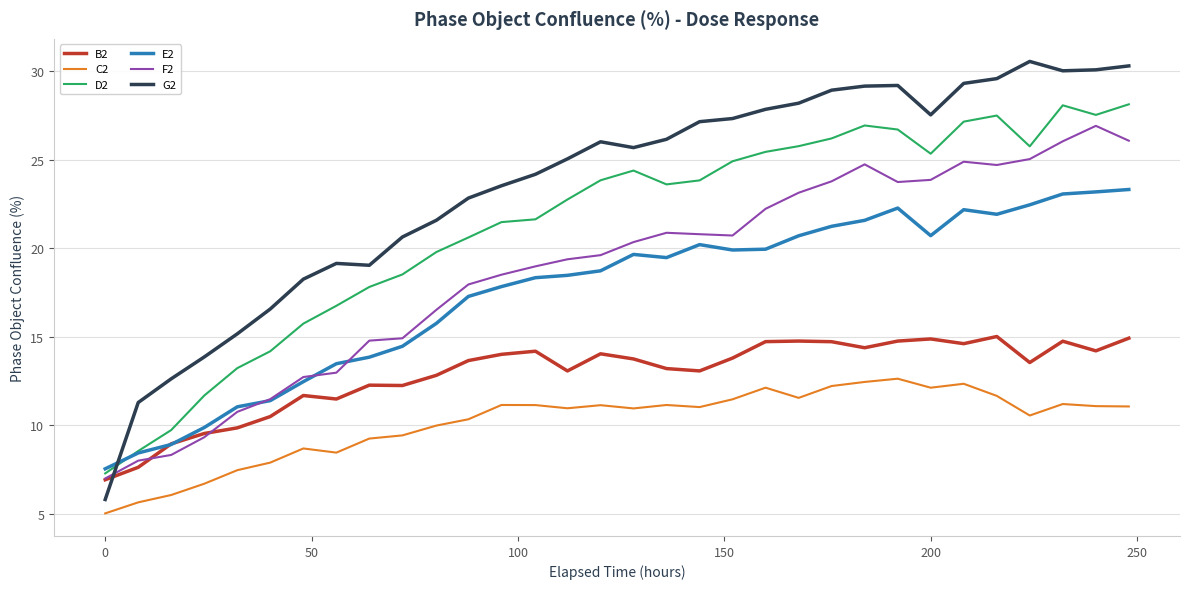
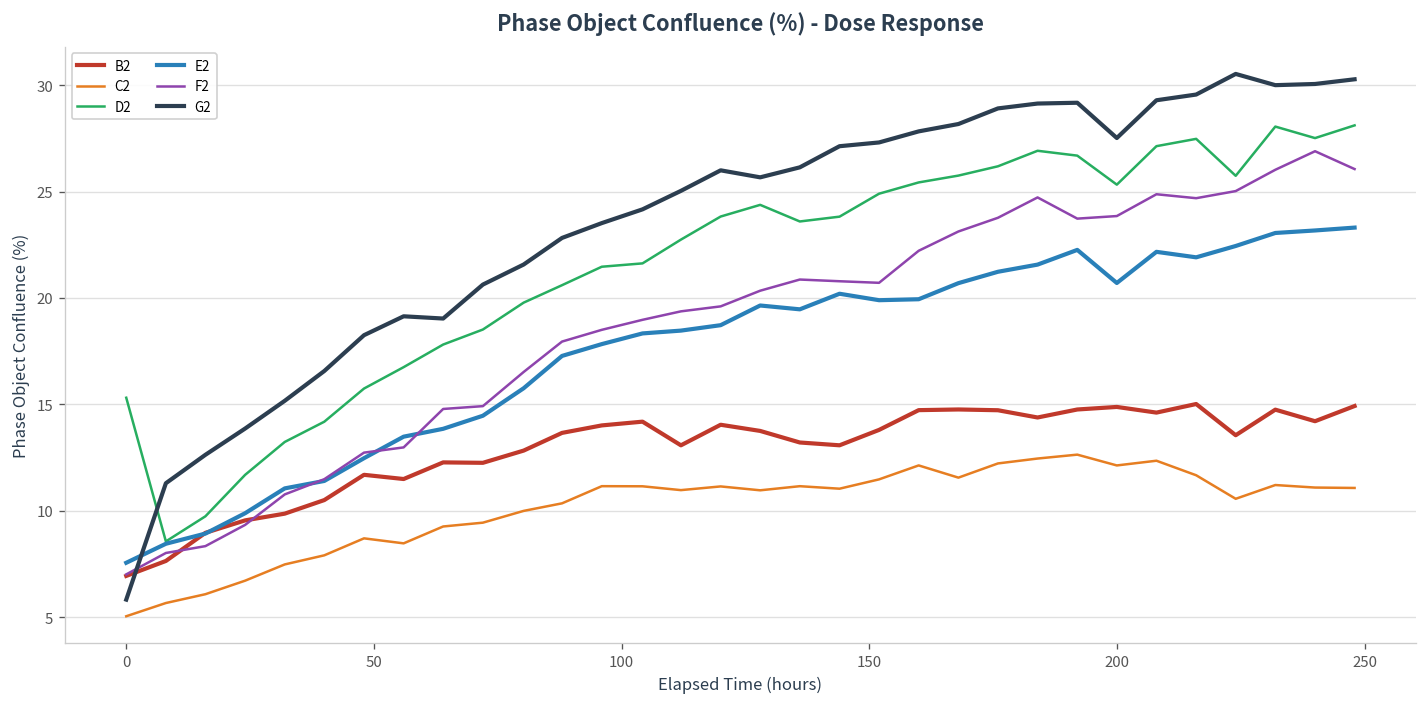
D2, 0: 7.3 -> 15.3
